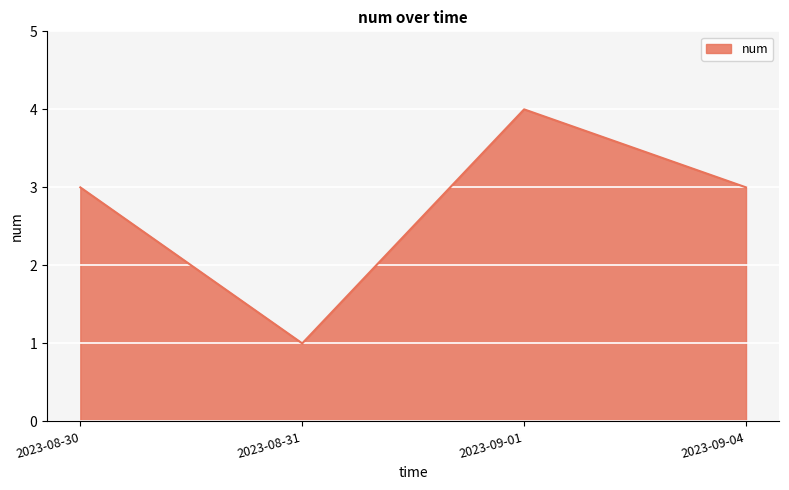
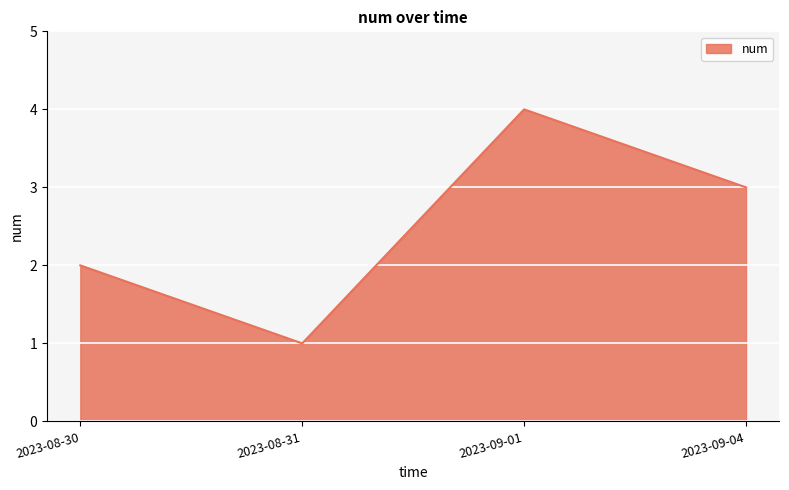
2023-08-30: 3 -> 2
